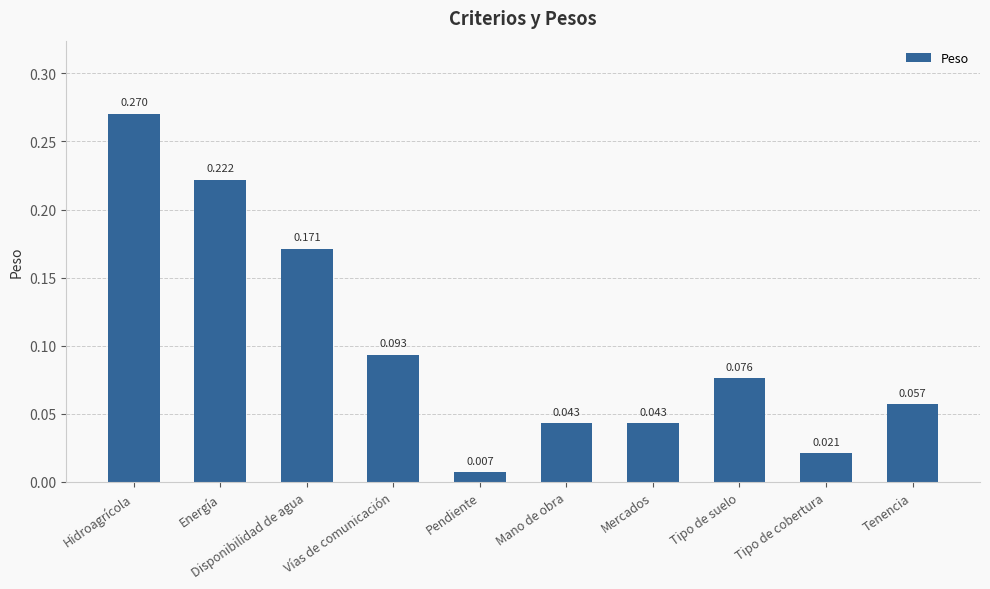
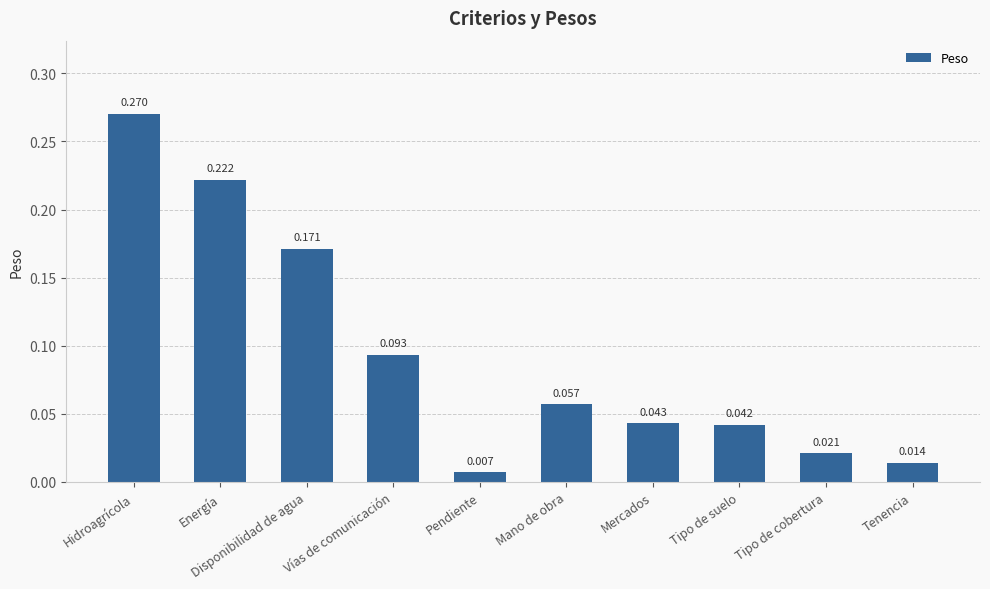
Mano de obra: 0.043 -> 0.057
Tipo de suelo: 0.076 -> 0.042
Tenencia: 0.057 -> 0.014
